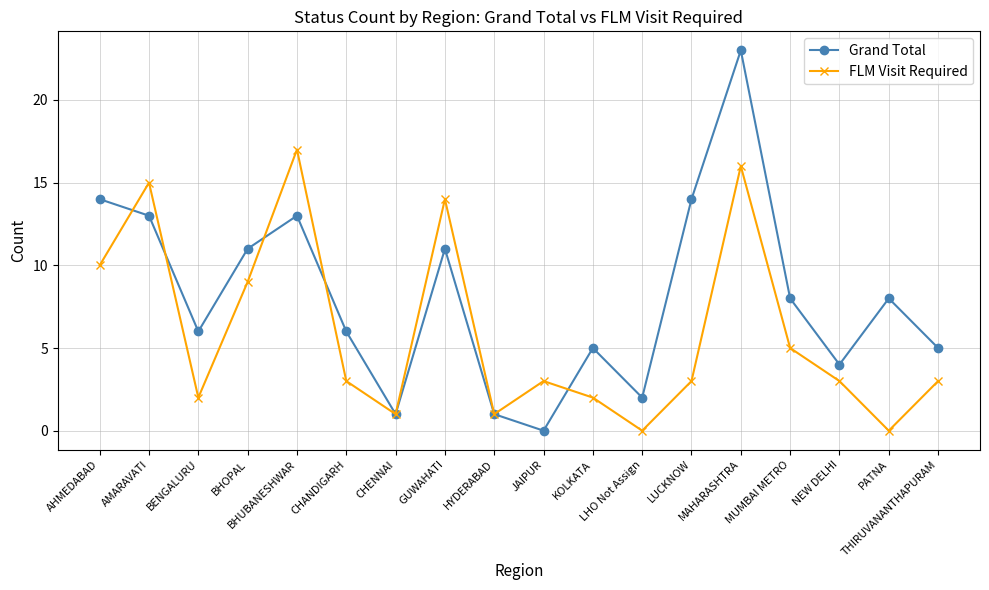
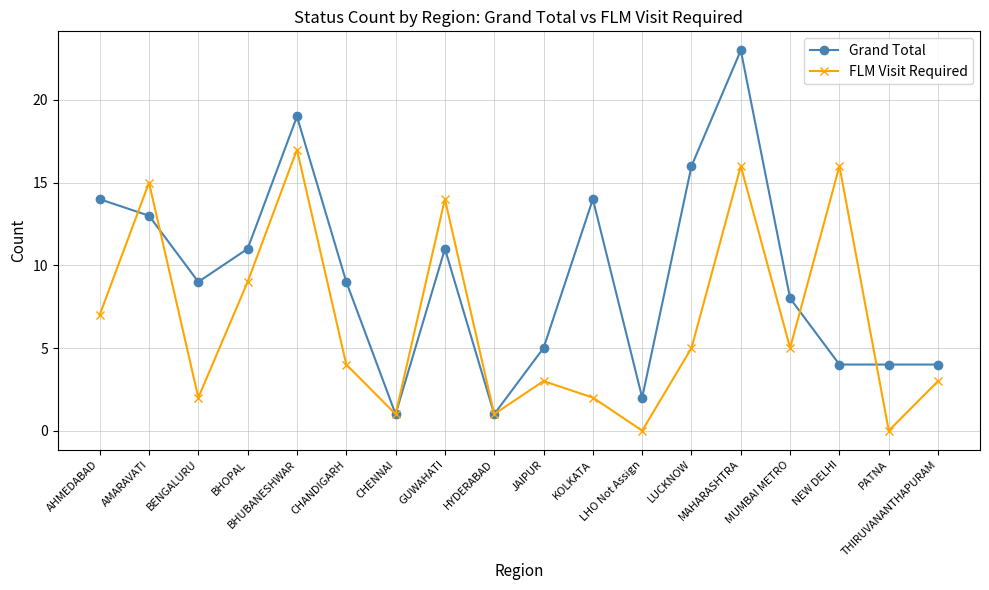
FLM Visit Required, AHMEDABAD: 10 -> 7
Grand Total, BENGALURU: 6 -> 9
Grand Total, BHUBANESHWAR: 13 -> 19
Grand Total, CHANDIGARH: 6 -> 9
FLM Visit Required, CHANDIGARH: 3 -> 4
Grand Total, JAIPUR: 0 -> 5
Grand Total, KOLKATA: 5 -> 14
Grand Total, LUCKNOW: 14 -> 16
FLM Visit Required, LUCKNOW: 3 -> 5
FLM Visit Required, NEW DELHI: 3 -> 16
Grand Total, PATNA: 8 -> 4
Grand Total, THIRUVANANTHAPURAM: 5 -> 4
